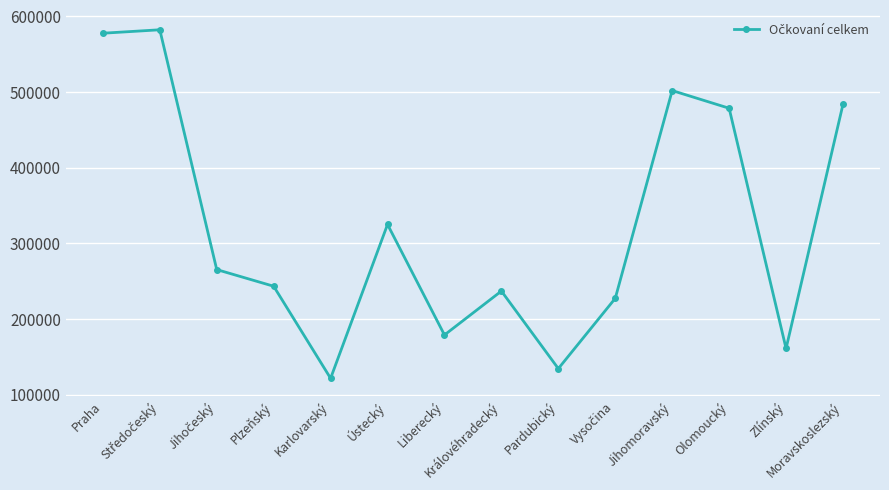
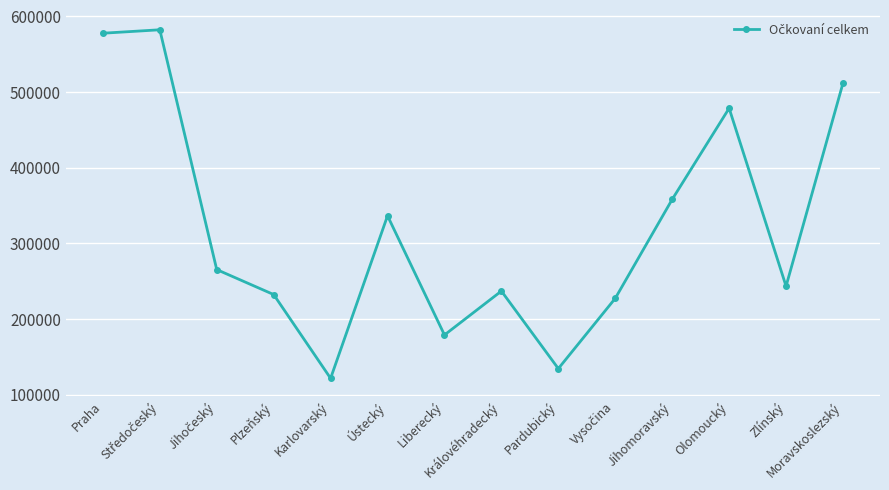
Plzeňský: 240000 -> 230000
Ústecký: 330000 -> 340000
Jihomoravský: 500000 -> 360000
Zlínský: 160000 -> 240000
Moravskoslezský: 480000 -> 510000
